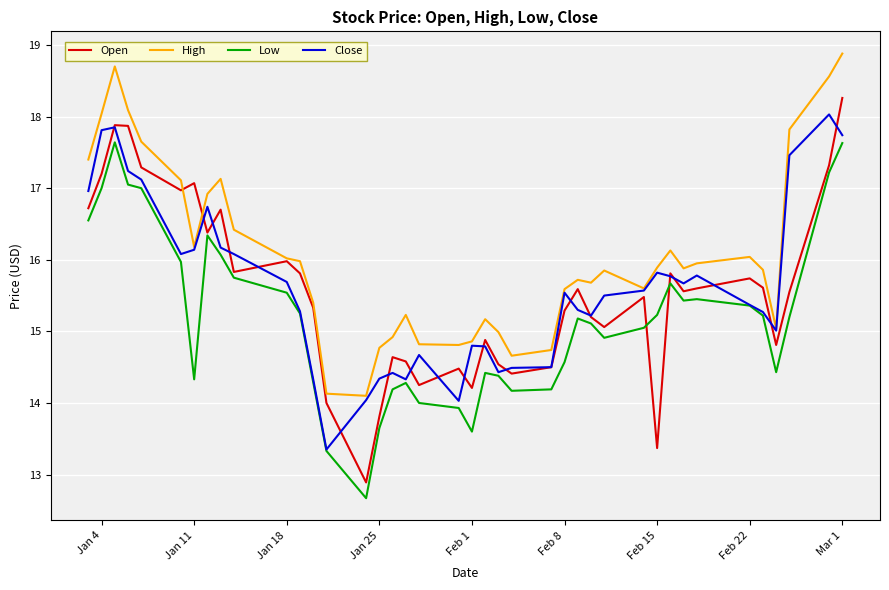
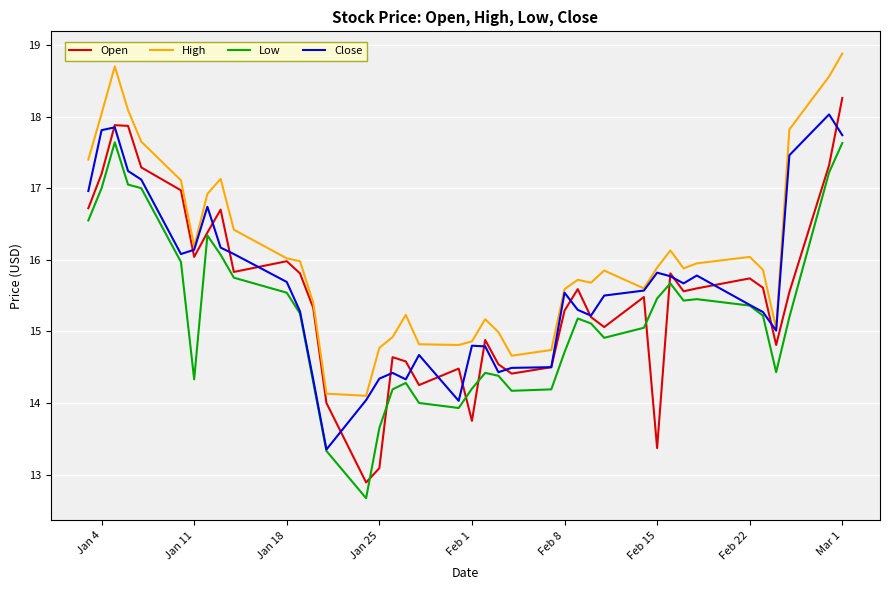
Open, Jan 11: 17.1 -> 16.0
Open, Jan 25: 13.8 -> 13.1
Open, Feb 1: 14.2 -> 13.8
Low, Feb 1: 13.6 -> 14.2
Low, Feb 8: 14.6 -> 14.7
Low, Feb 15: 15.2 -> 15.5
